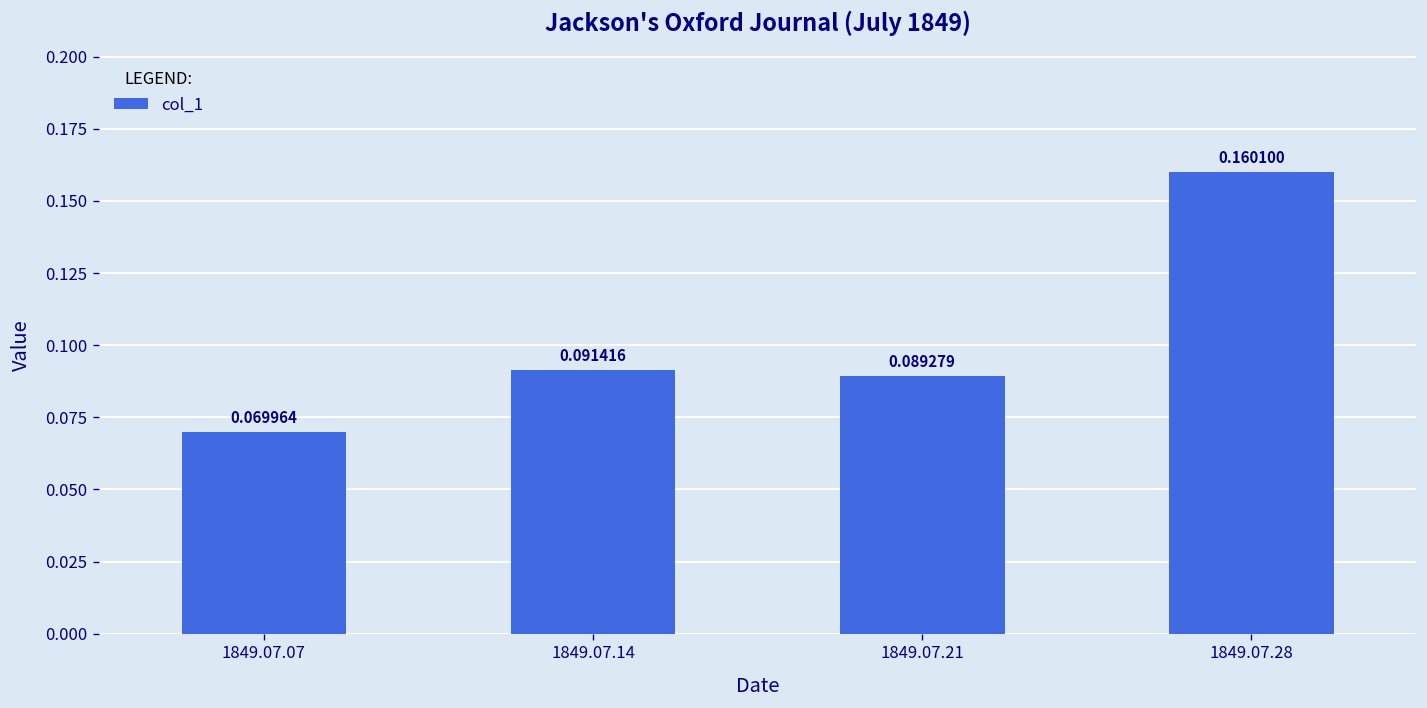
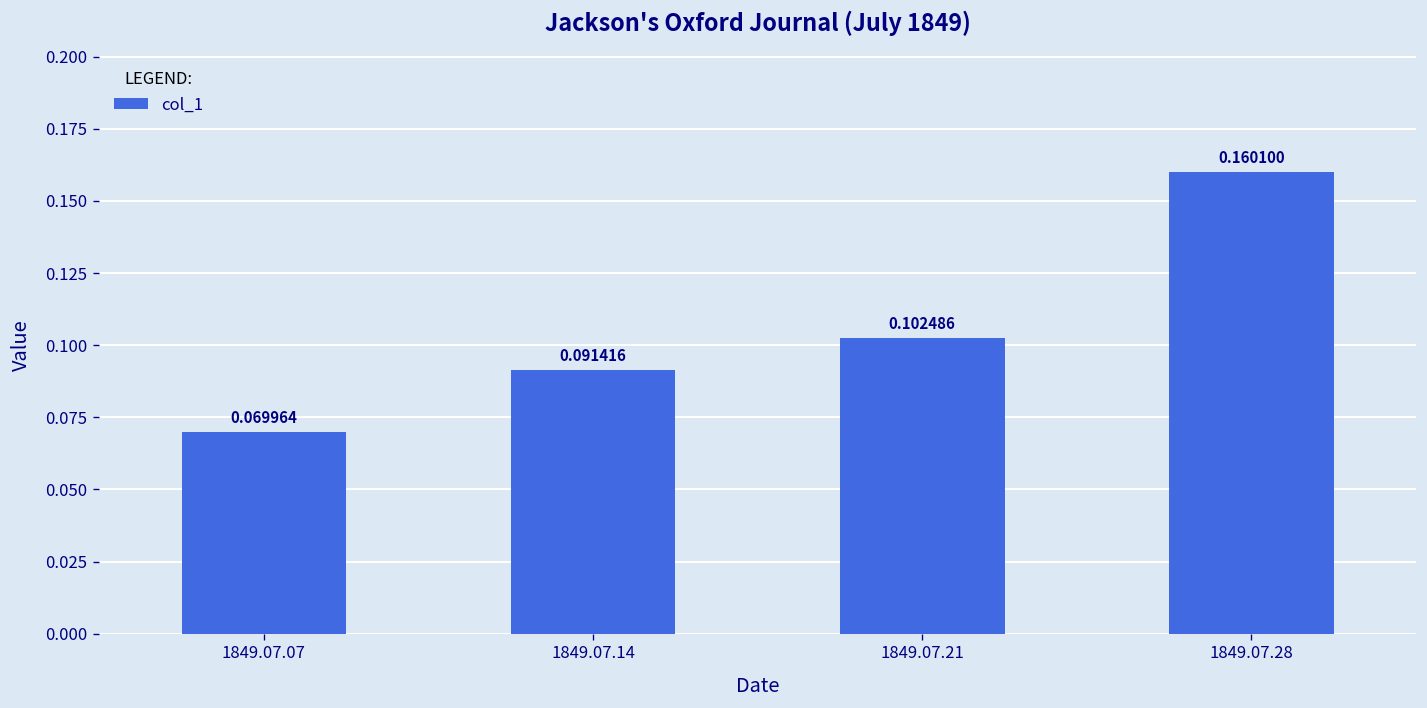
1849.07.21: 0.089279 -> 0.102486
